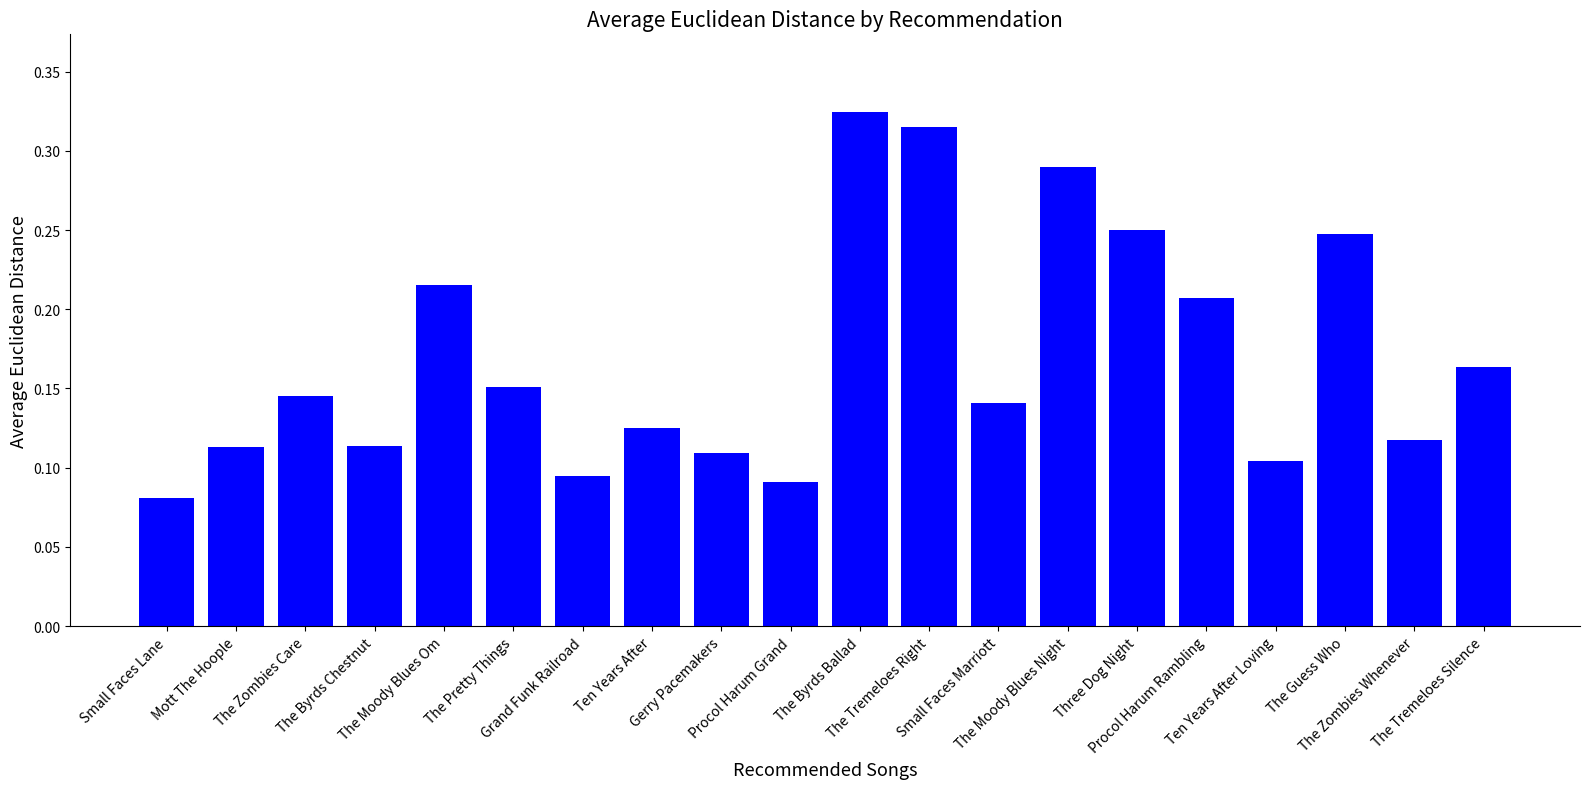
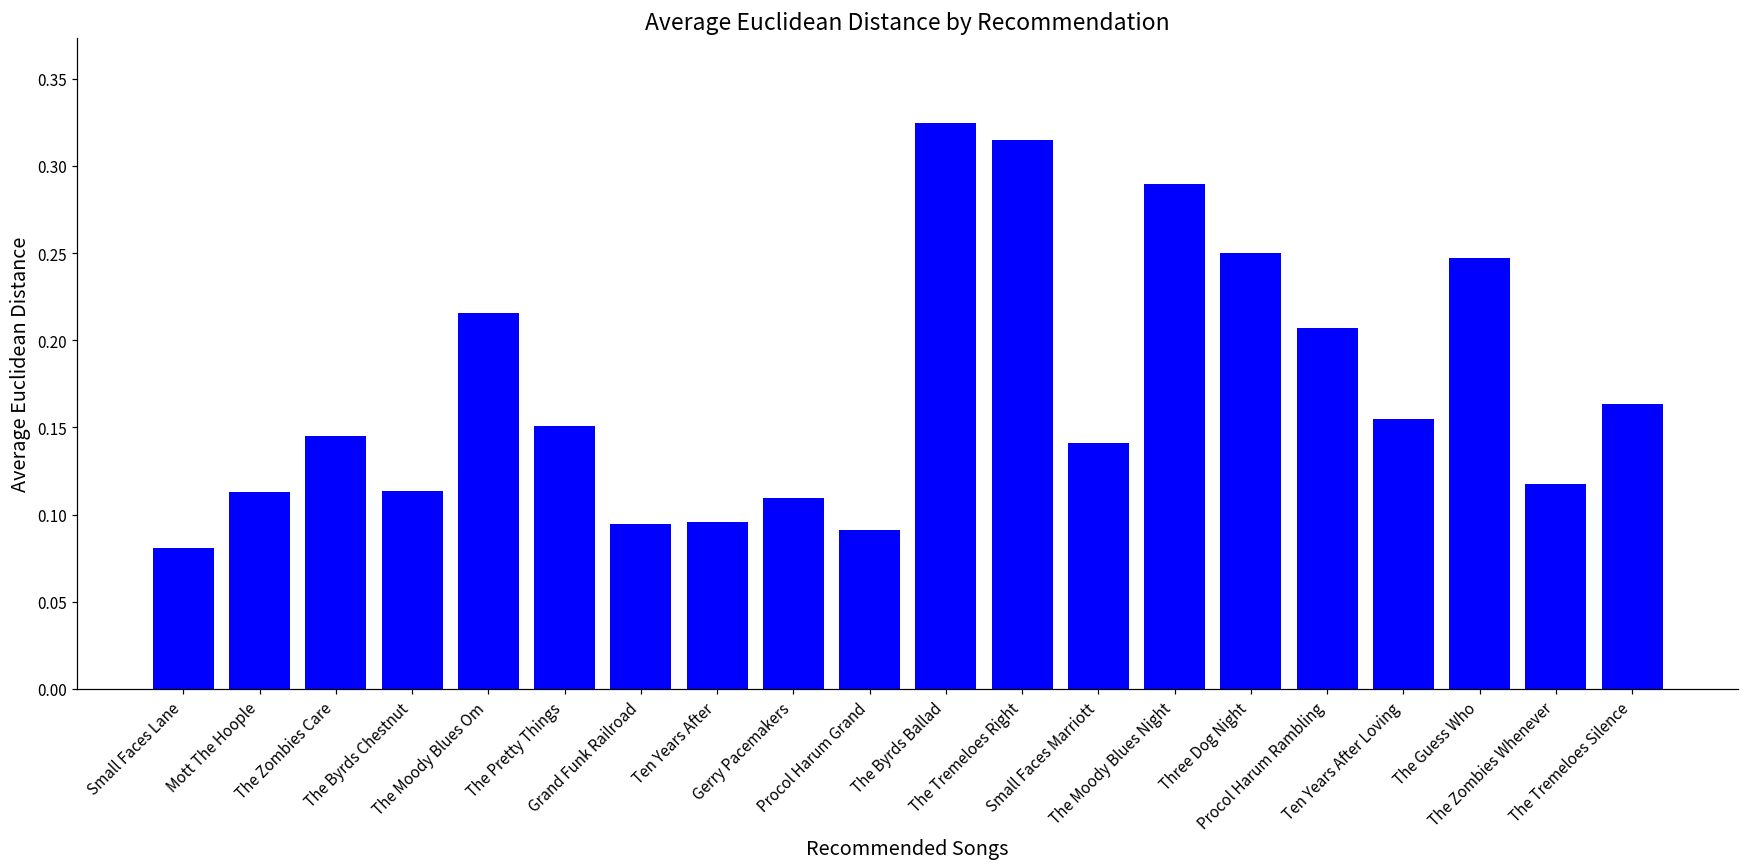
Ten Years After: 0.125 -> 0.096
Ten Years After Loving: 0.105 -> 0.155
